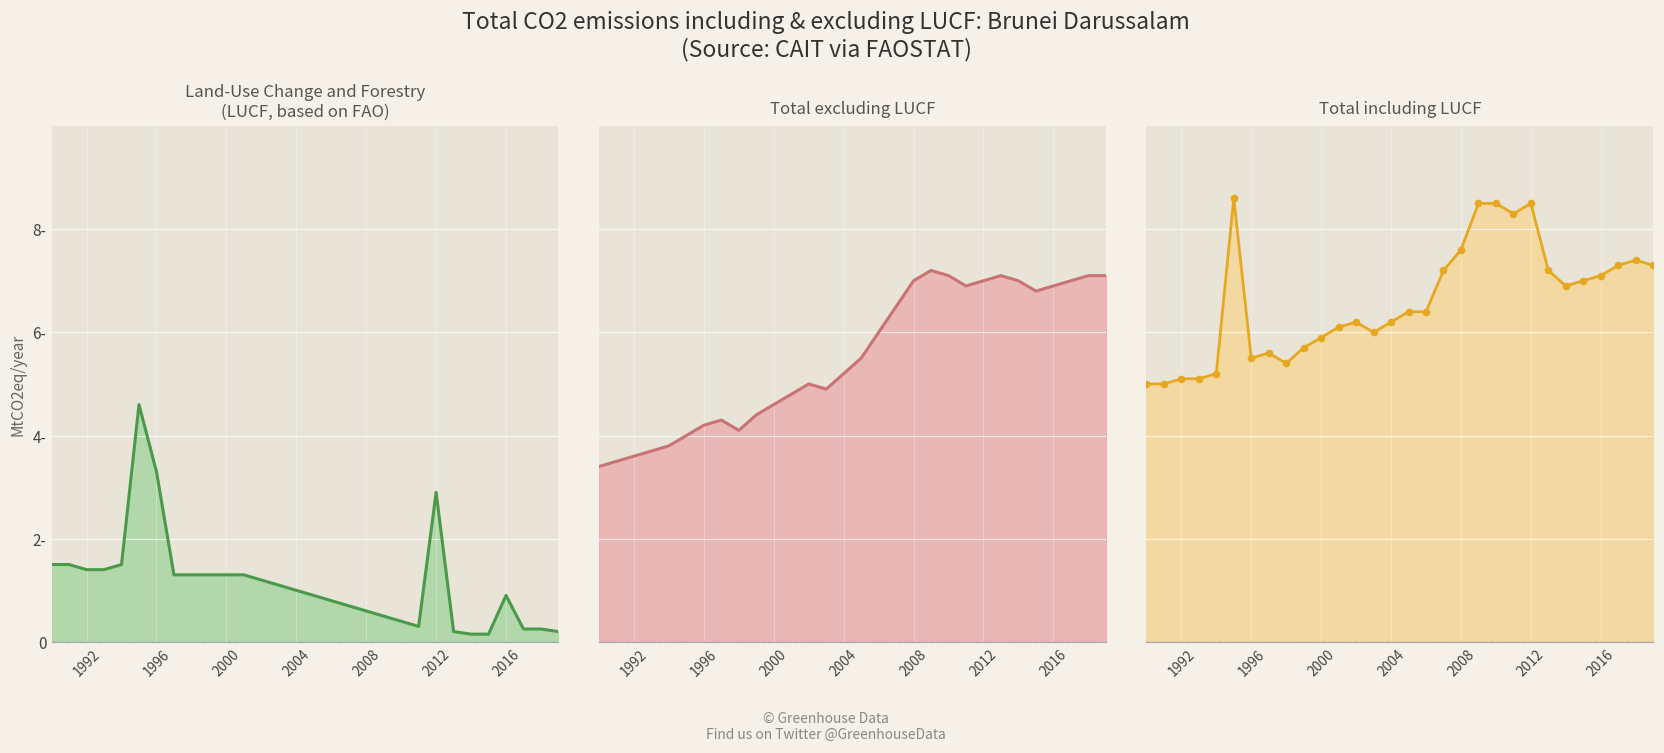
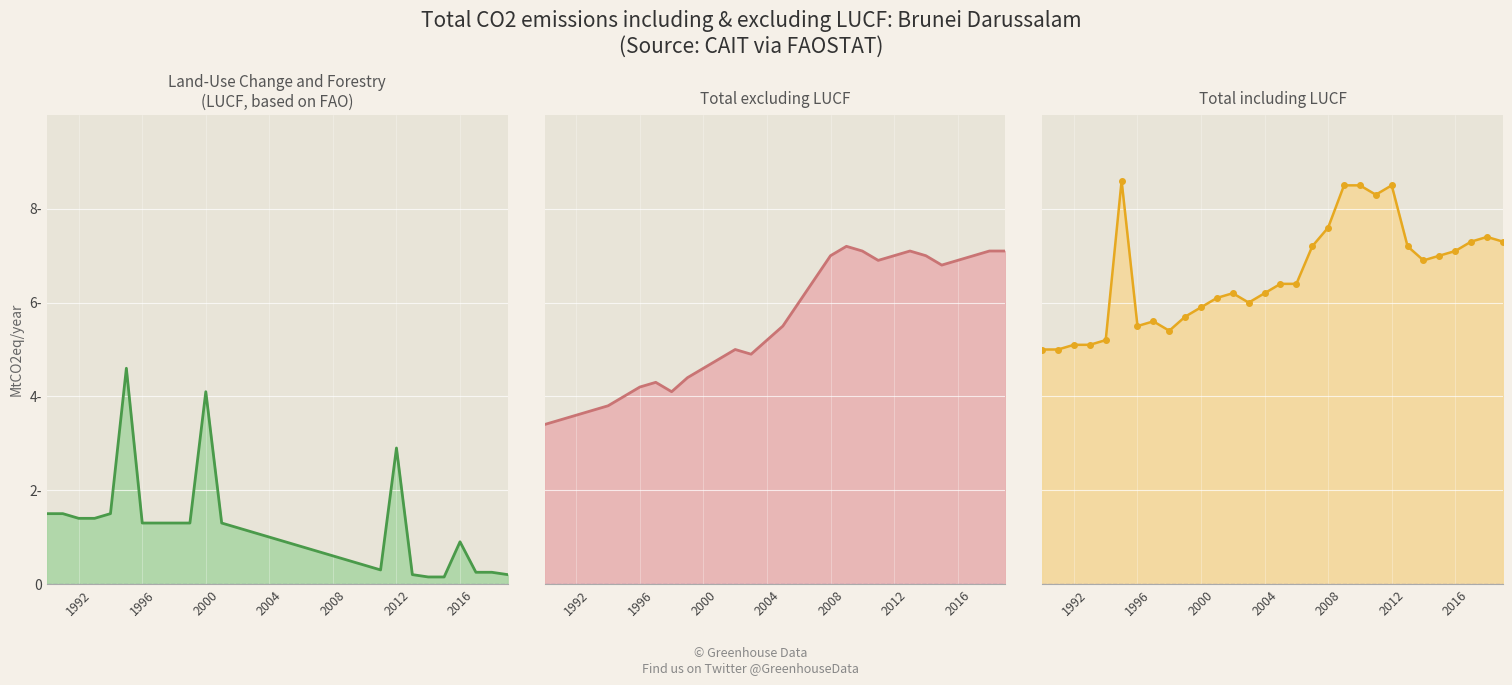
Land-Use Change and Forestry (LUCF, based on FAO), 1996: 3.3- -> 1.3-
Land-Use Change and Forestry (LUCF, based on FAO), 2000: 1.3- -> 4.1-
